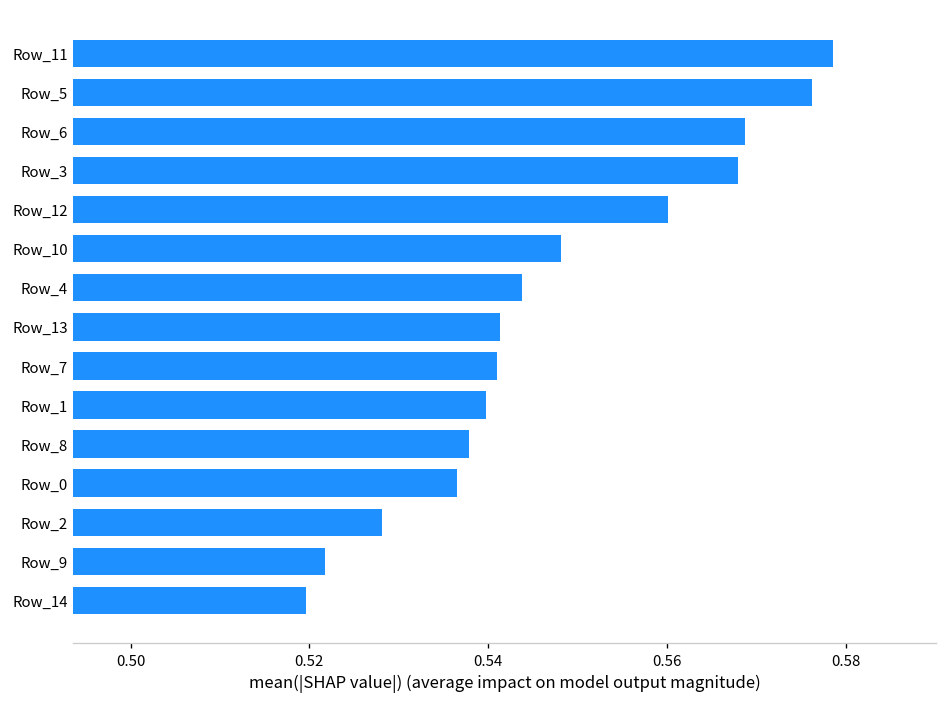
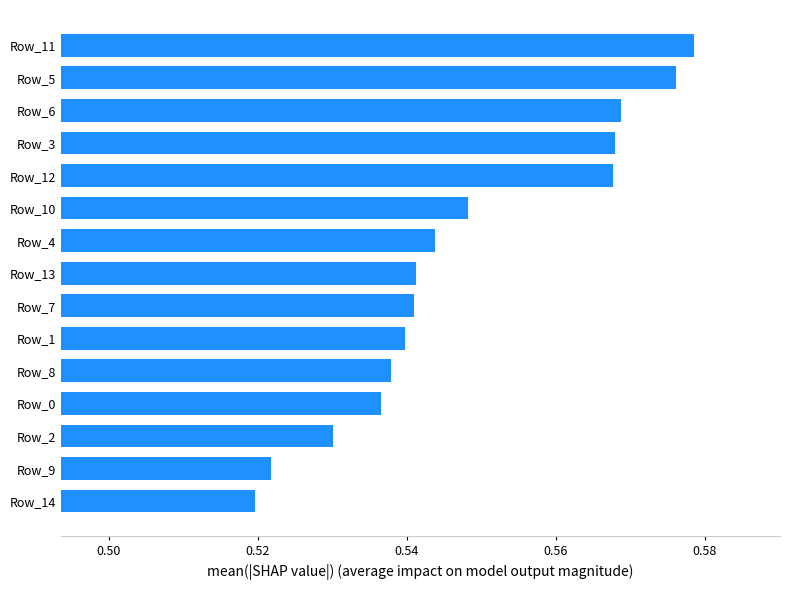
Row_12: 0.560 -> 0.568
Row_2: 0.528 -> 0.530
